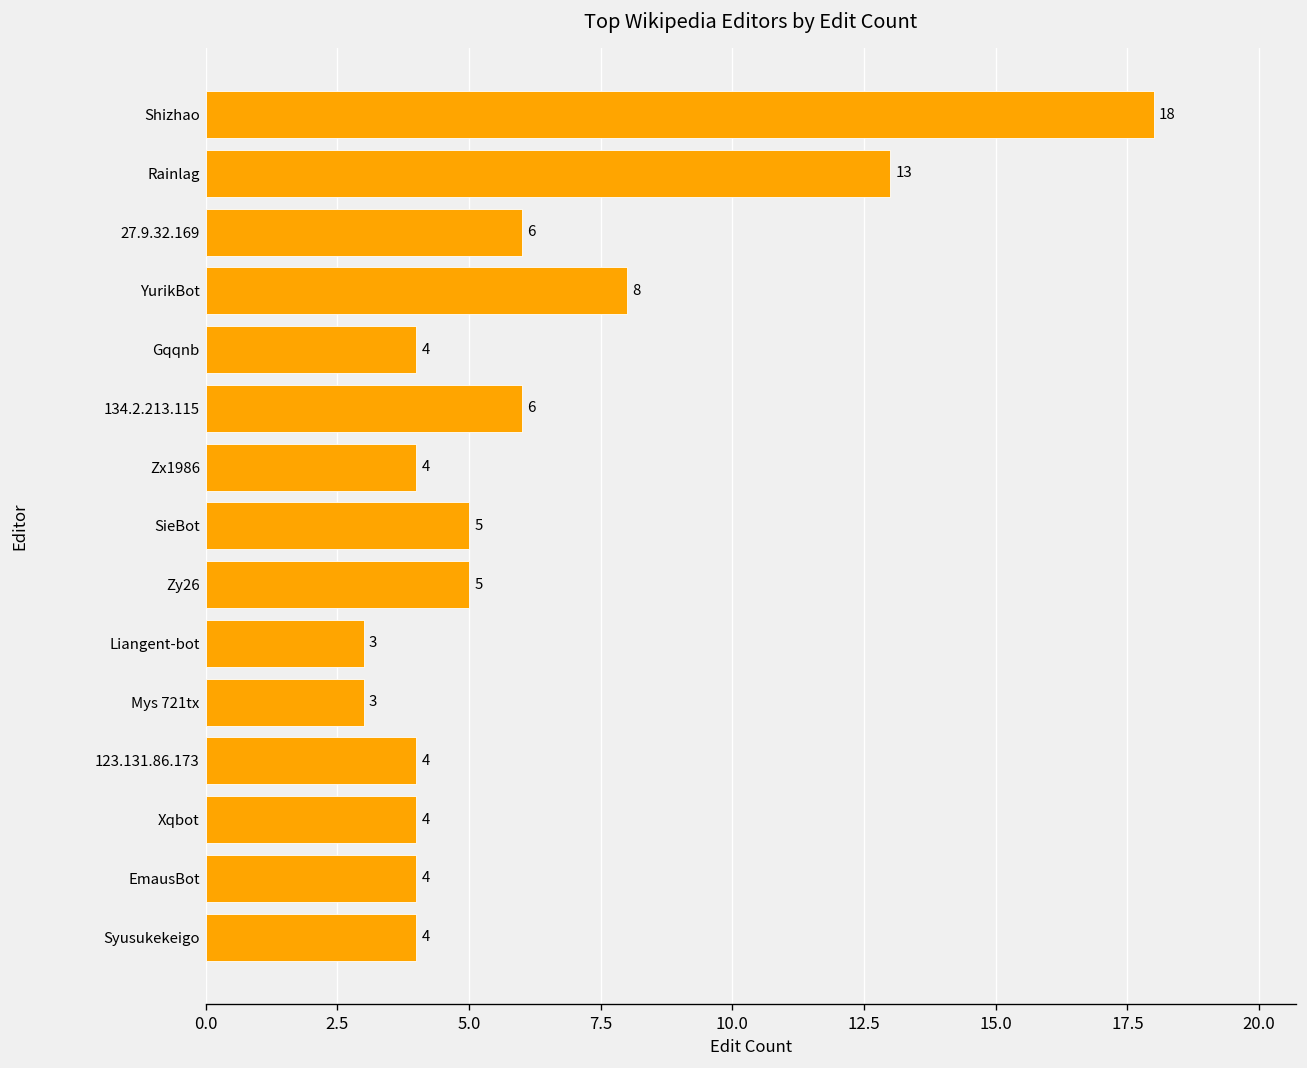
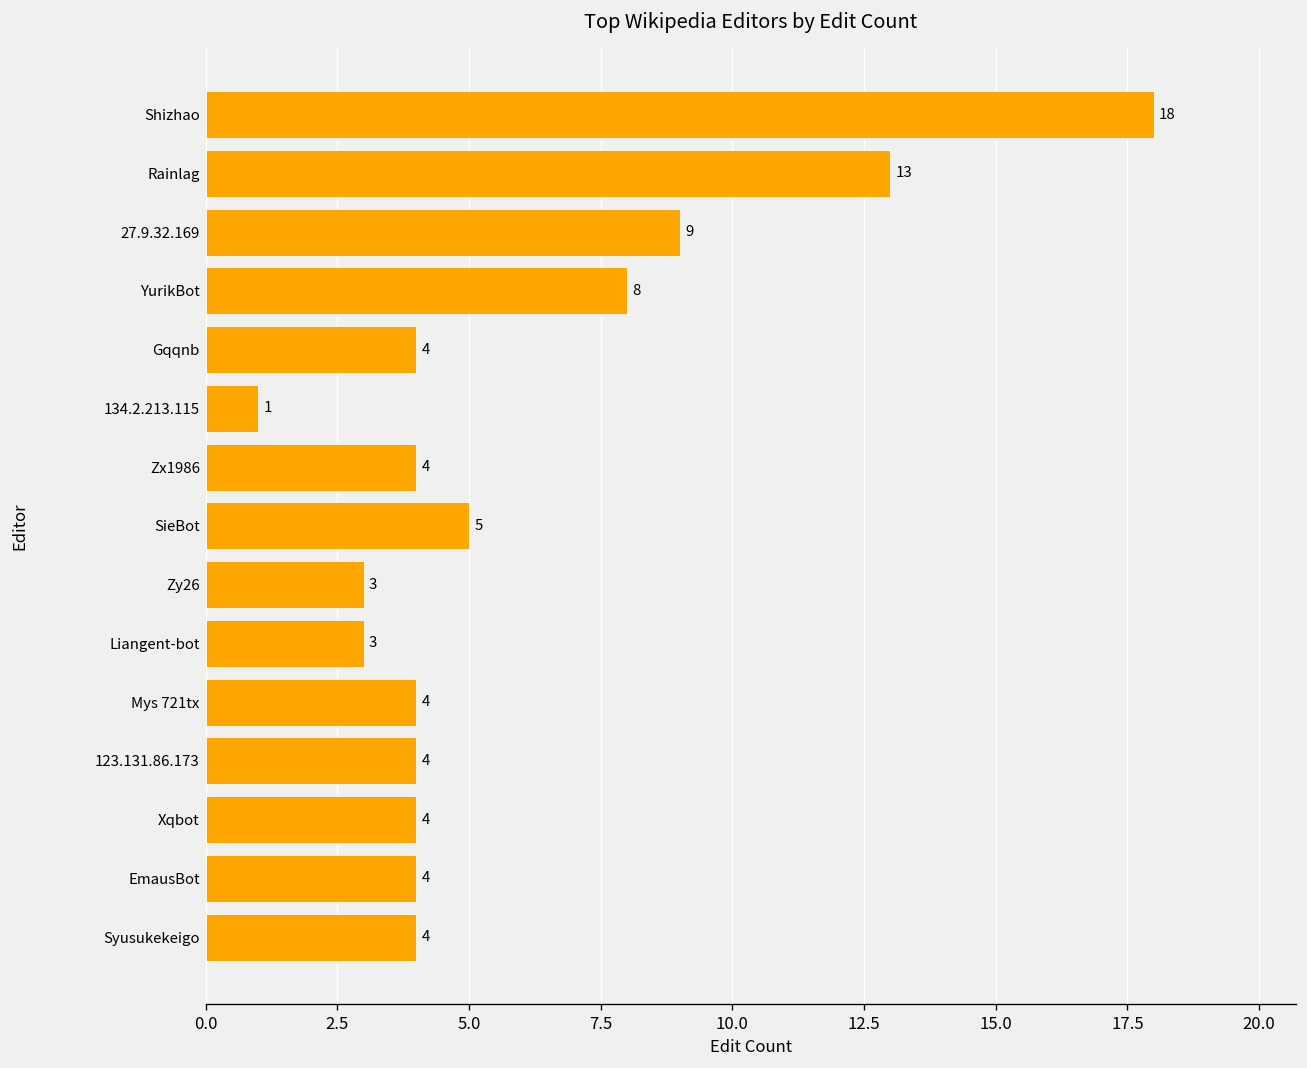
27.9.32.169: 6 -> 9
134.2.213.115: 6 -> 1
Zy26: 5 -> 3
Mys 721tx: 3 -> 4
